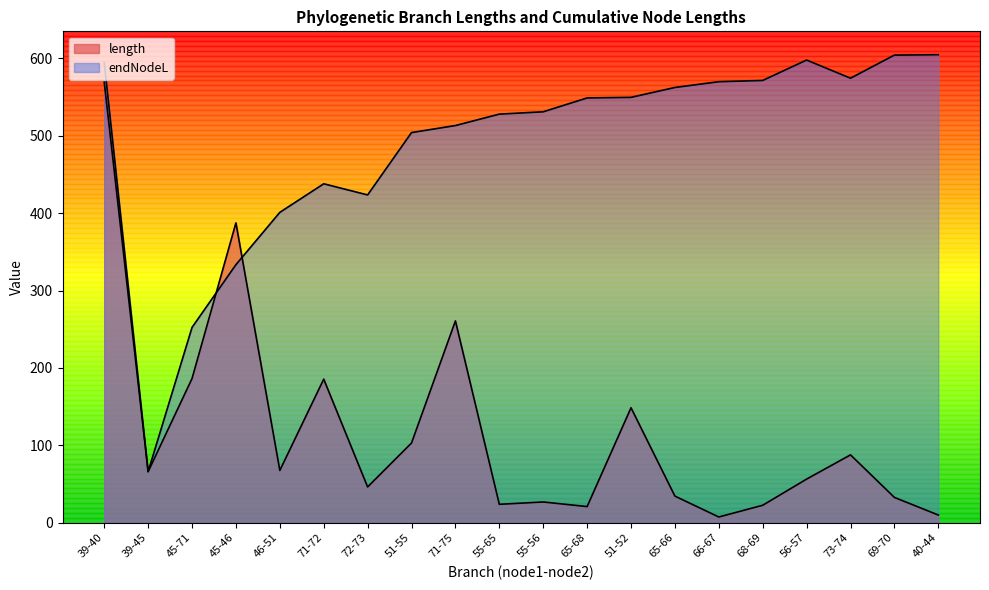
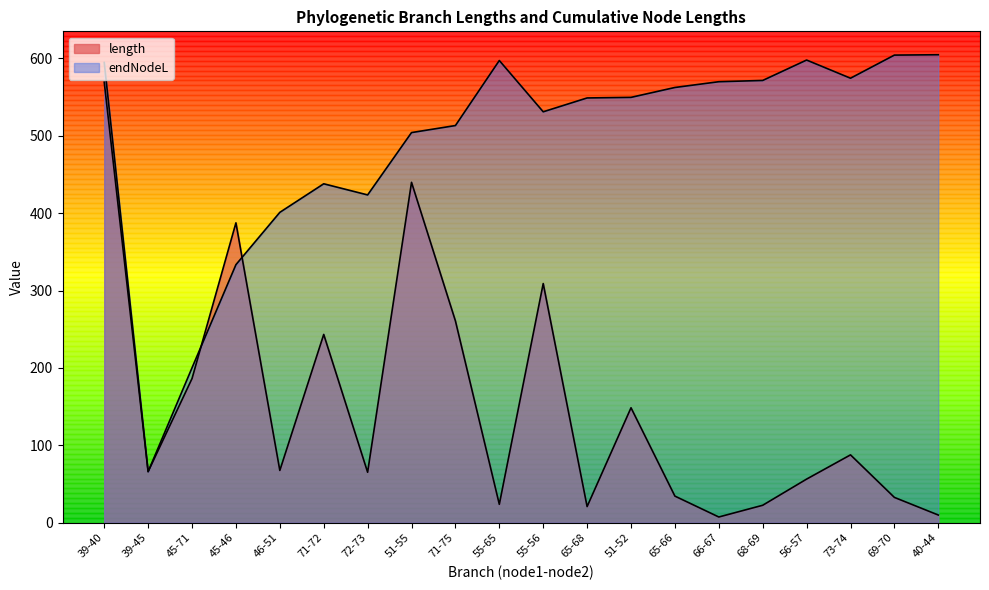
endNodeL, 45-71: 250 -> 200
length, 71-72: 190 -> 240
length, 72-73: 50 -> 70
length, 51-55: 100 -> 440
endNodeL, 55-65: 530 -> 600
length, 55-56: 30 -> 310
